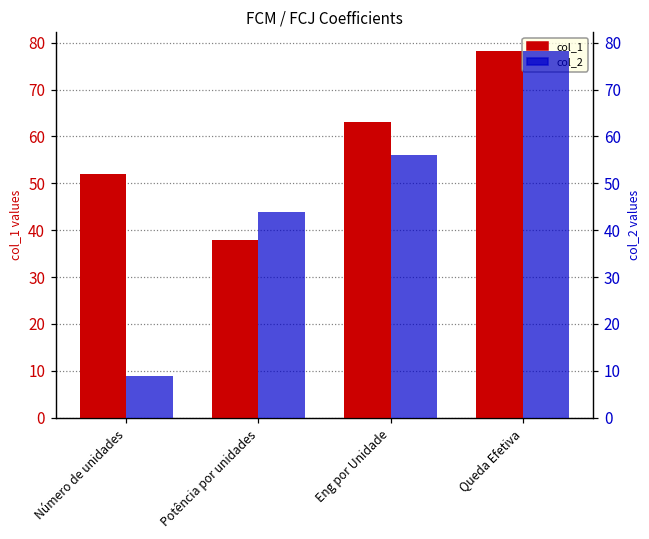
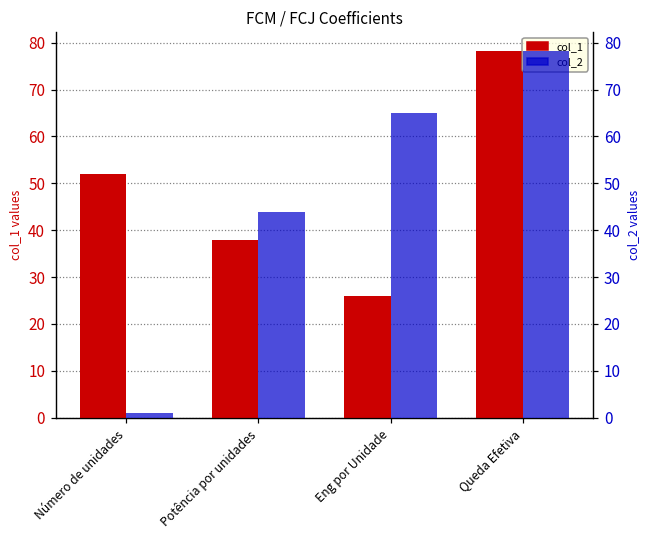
col_1, Eng por Unidade: 63 -> 26
col_2, Número de unidades: 9 -> 1
col_2, Eng por Unidade: 56 -> 65
